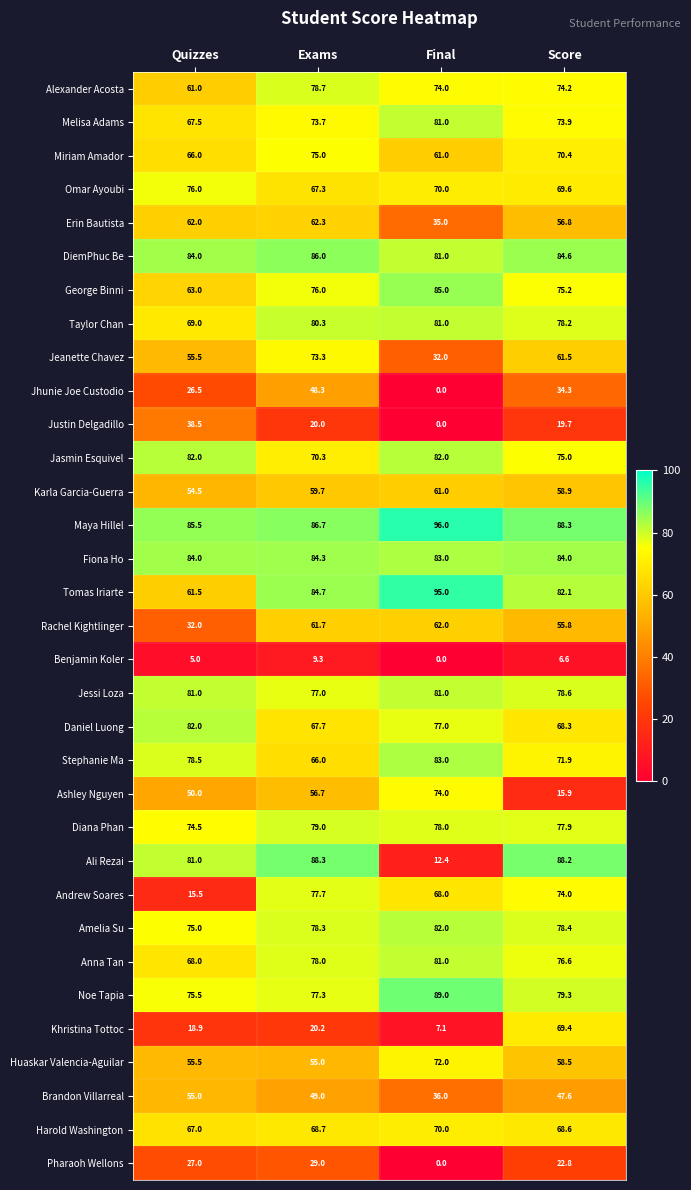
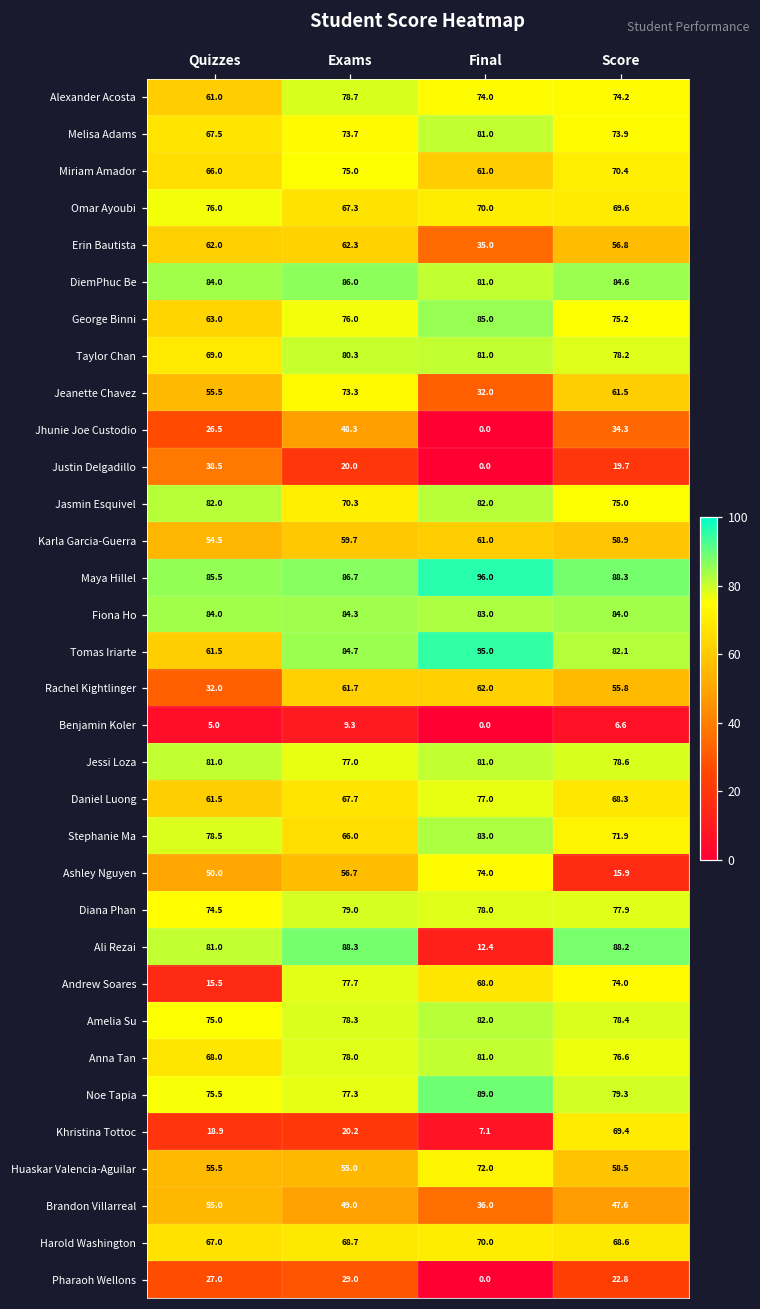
Daniel Luong, Quizzes: 82.0 -> 61.5
